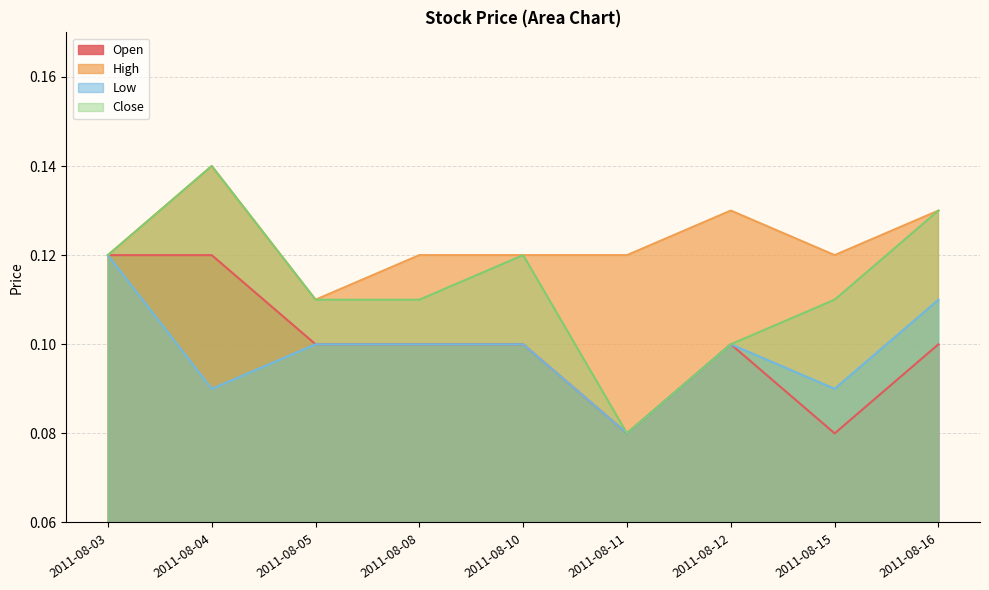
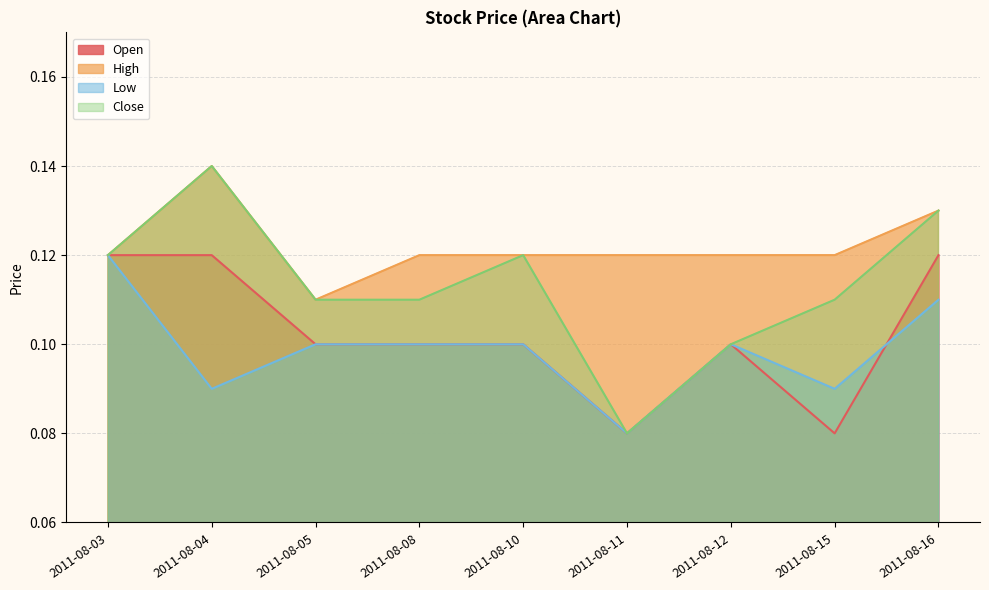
High, 2011-08-12: 0.13 -> 0.12
Open, 2011-08-16: 0.10 -> 0.12
